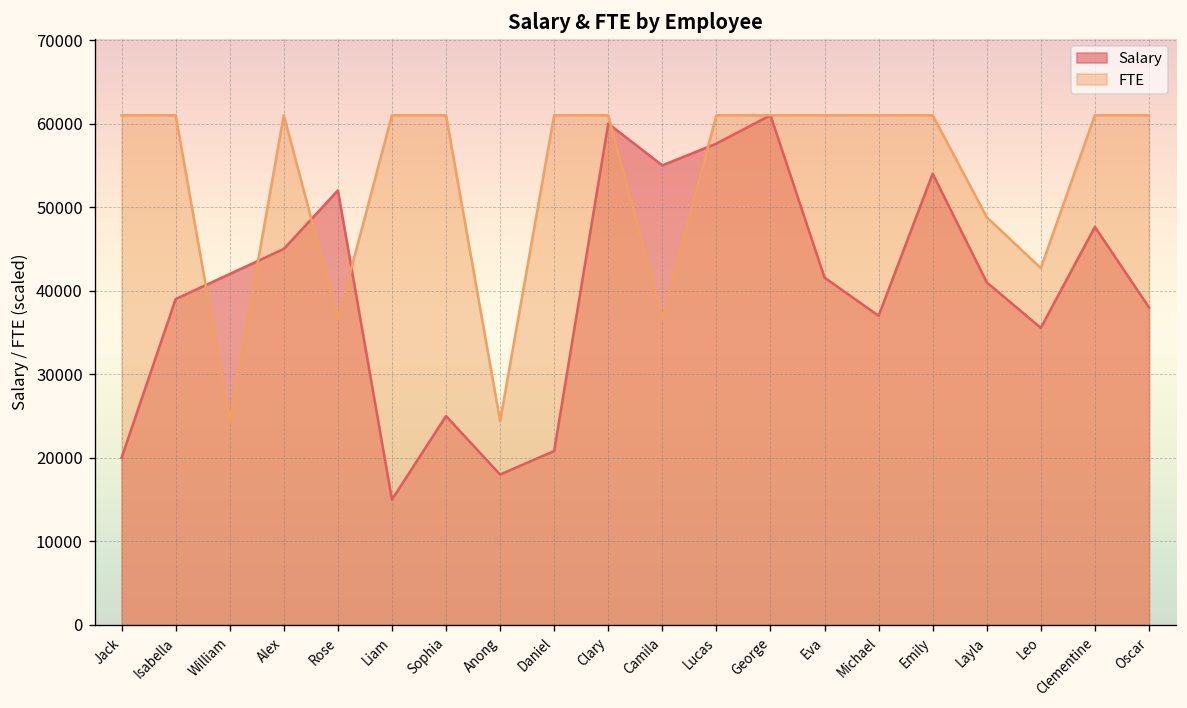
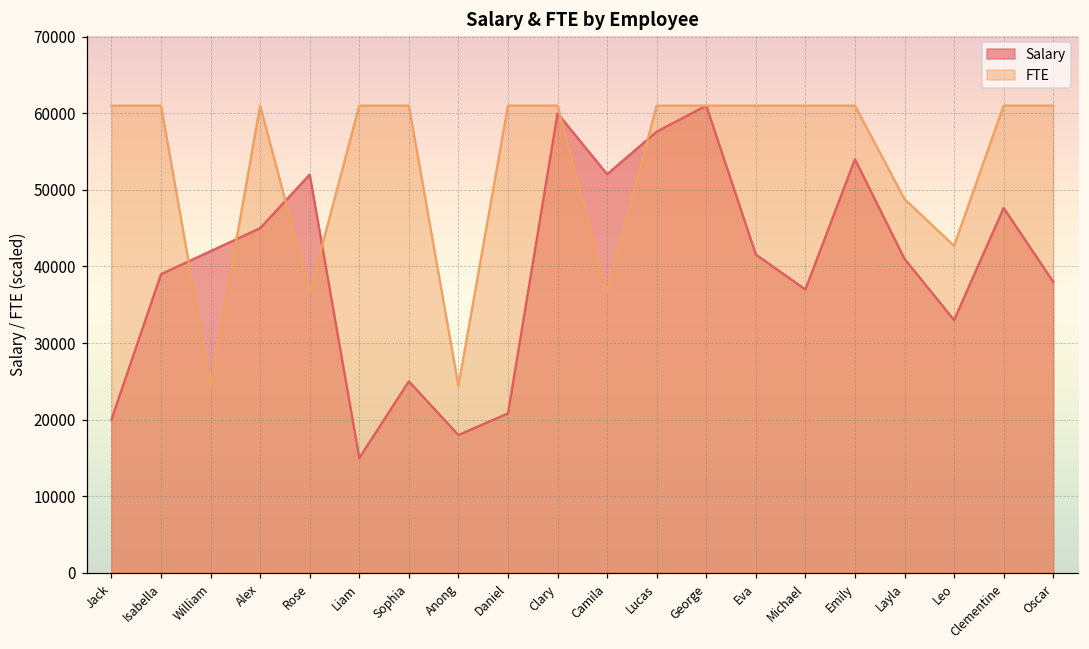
Salary, Camila: 55000 -> 52000
Salary, Leo: 36000 -> 33000
